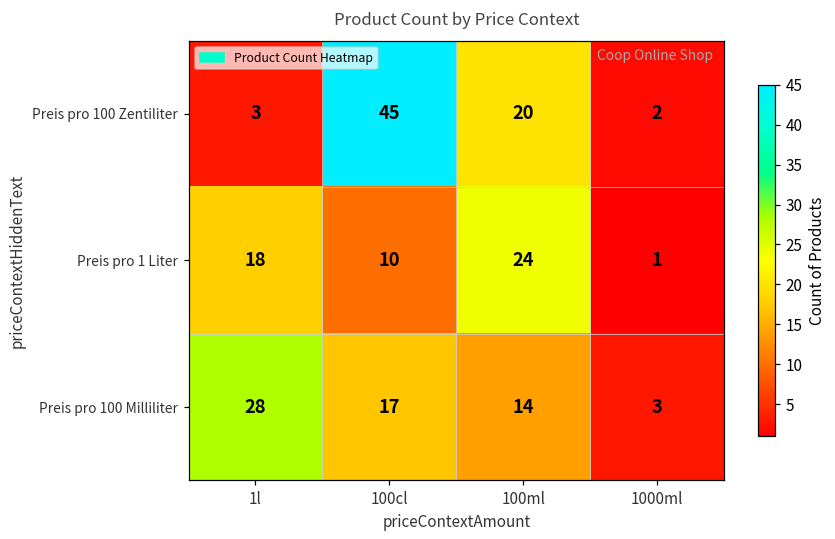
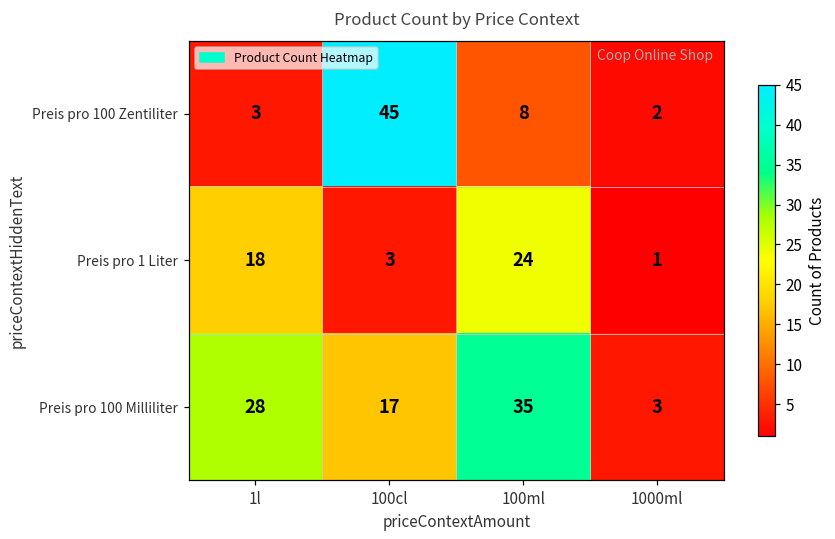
Preis pro 100 Zentiliter, 100ml: 20 -> 8
Preis pro 1 Liter, 100cl: 10 -> 3
Preis pro 100 Milliliter, 100ml: 14 -> 35
